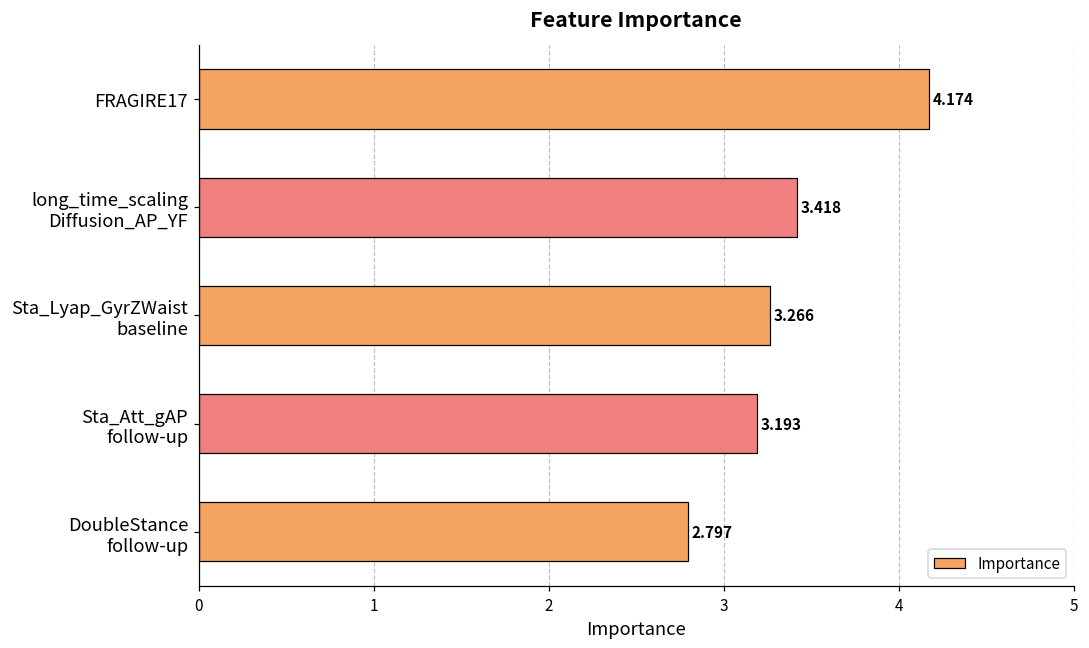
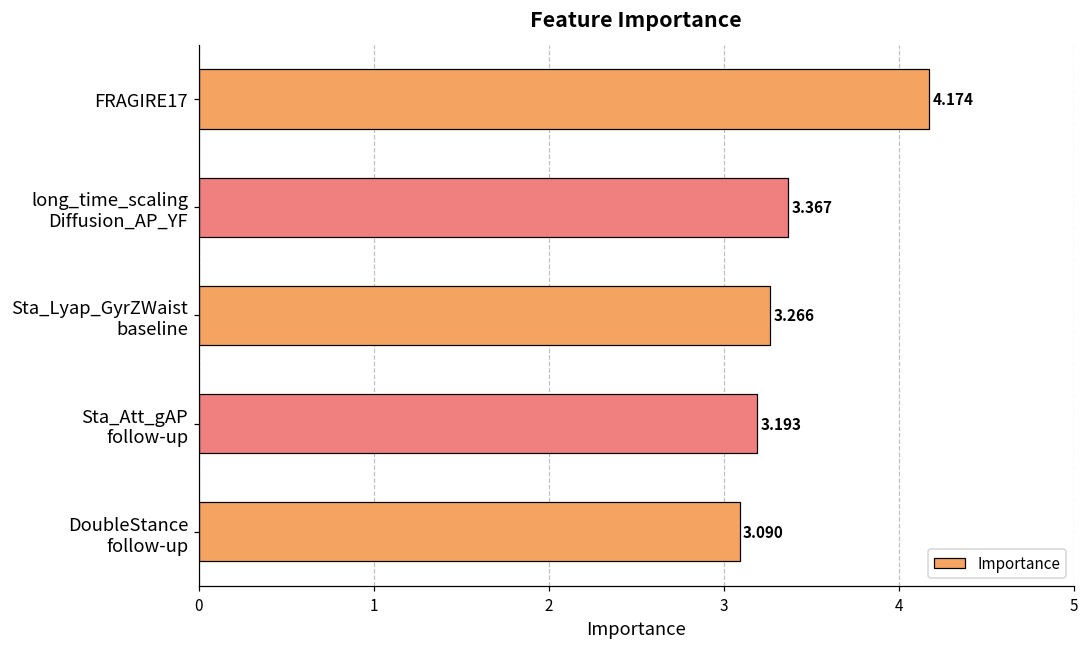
long_time_scaling Diffusion_AP_YF: 3.418 -> 3.367
DoubleStance follow-up: 2.797 -> 3.090
